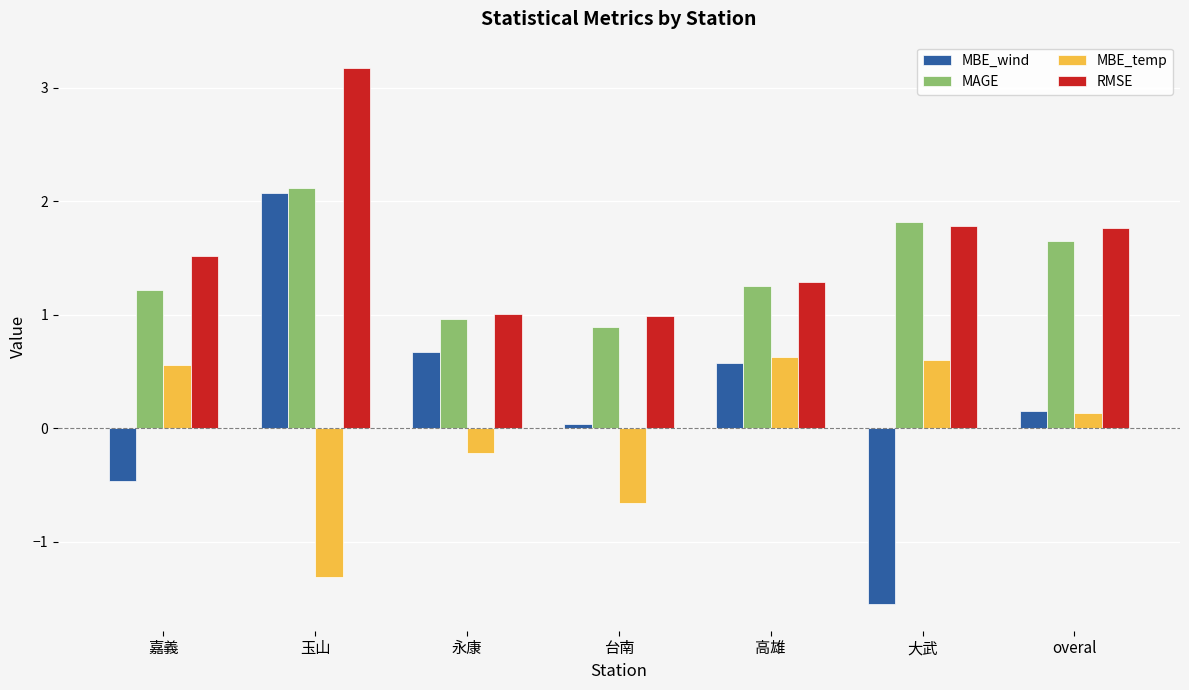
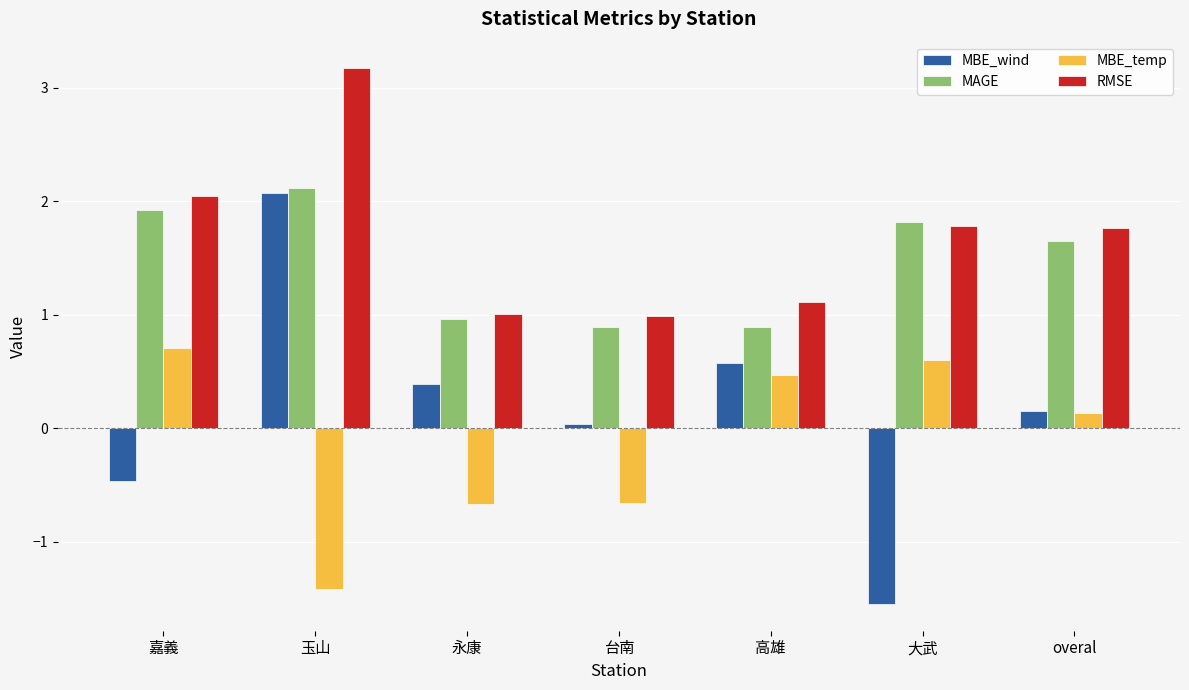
MAGE, 嘉義: 1.22 -> 1.92
MBE_temp, 嘉義: 0.56 -> 0.71
RMSE, 嘉義: 1.52 -> 2.05
MBE_temp, 玉山: -1.31 -> -1.42
MBE_wind, 永康: 0.67 -> 0.39
MBE_temp, 永康: -0.22 -> -0.67
MAGE, 高雄: 1.25 -> 0.89
MBE_temp, 高雄: 0.63 -> 0.47
RMSE, 高雄: 1.29 -> 1.11
